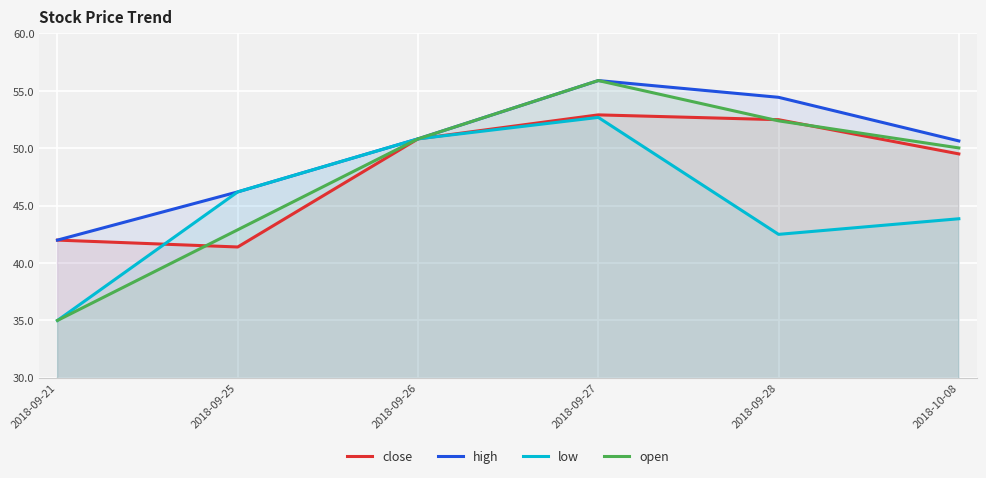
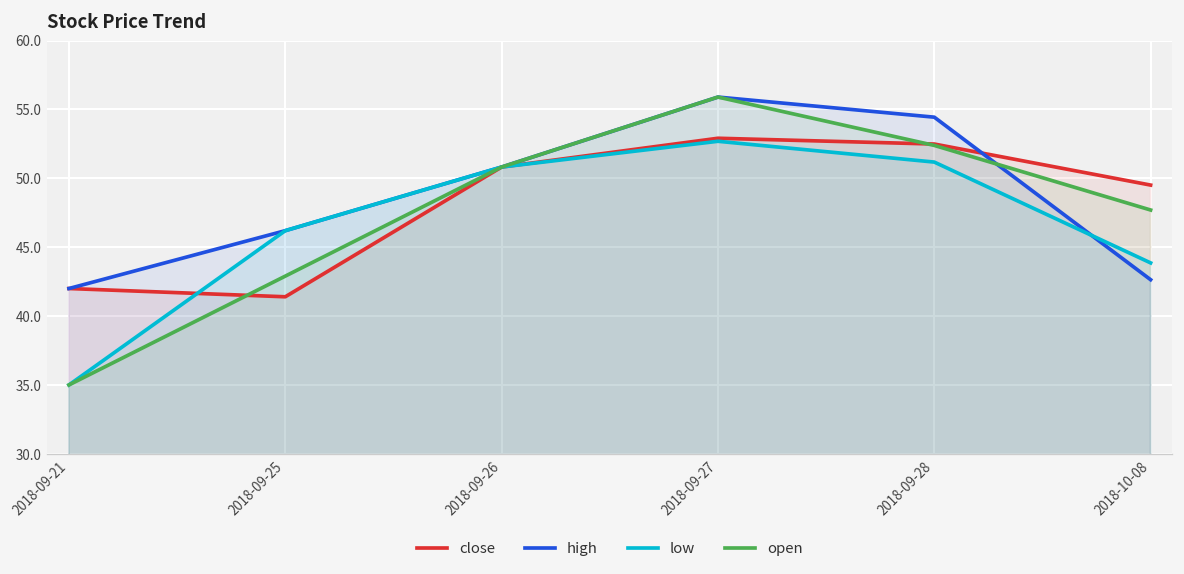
low, 2018-09-28: 42.5 -> 51.2
high, 2018-10-08: 50.6 -> 42.6
open, 2018-10-08: 50.0 -> 47.7
